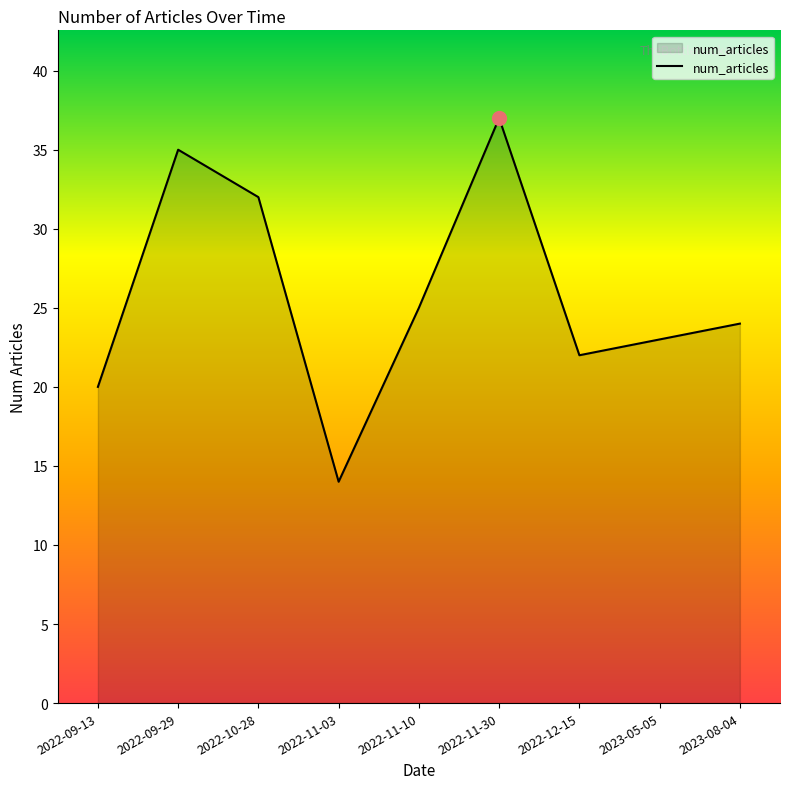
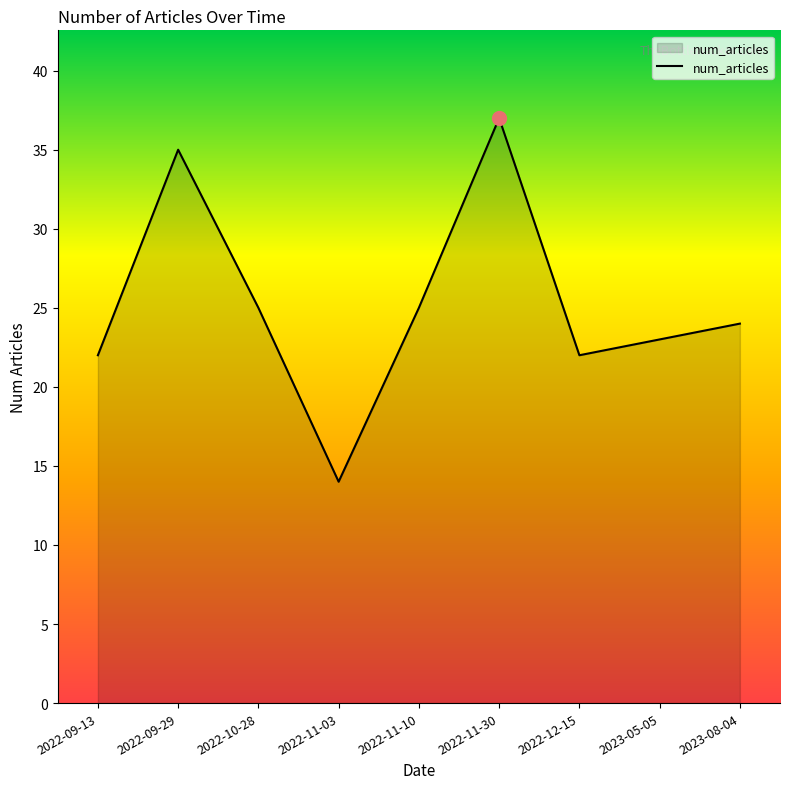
num_articles, 2022-09-13: 20 -> 22
num_articles, 2022-10-28: 32 -> 25
